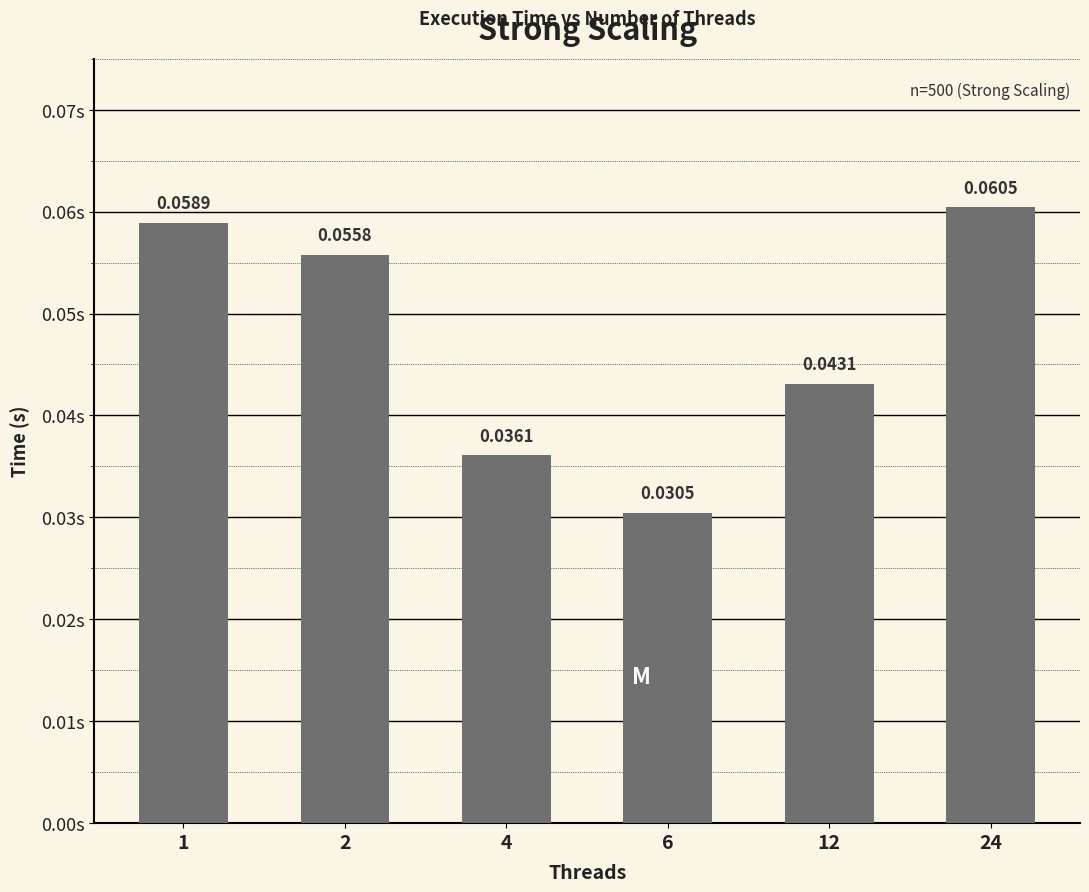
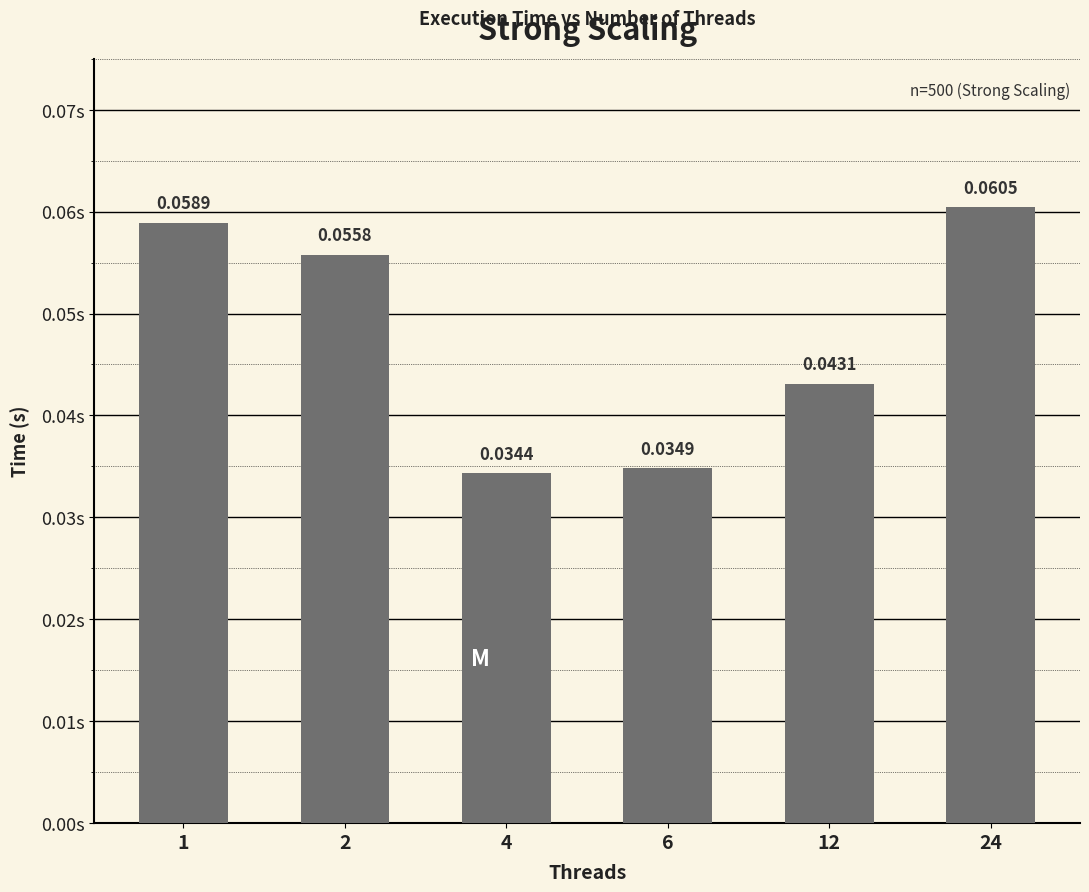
4: 0.0361 -> 0.0344
6: 0.0305 -> 0.0349
